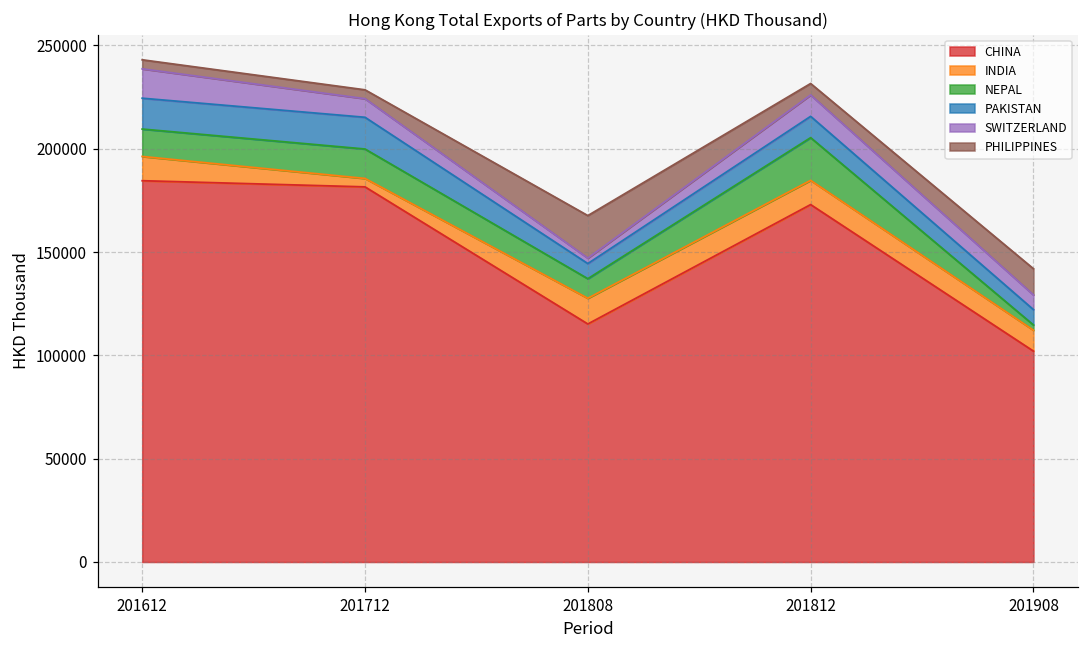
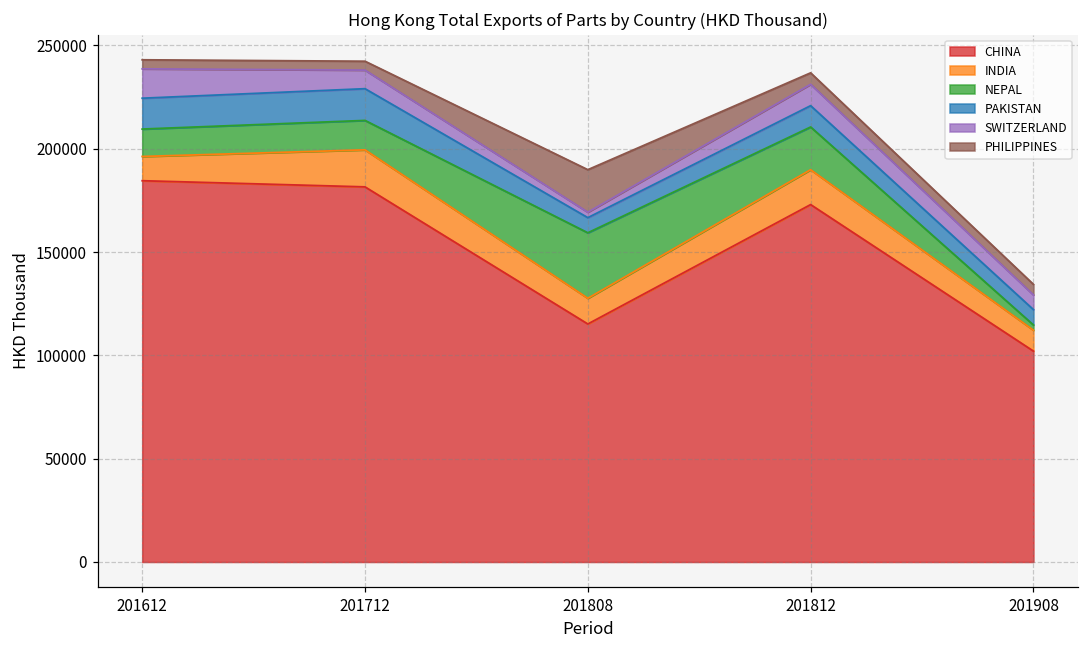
INDIA, 201712: 4000 -> 18000
NEPAL, 201808: 9000 -> 32000
INDIA, 201812: 12000 -> 17000
PHILIPPINES, 201908: 13000 -> 5000
